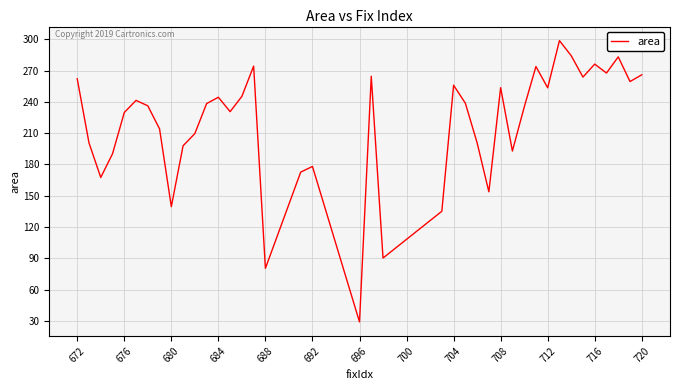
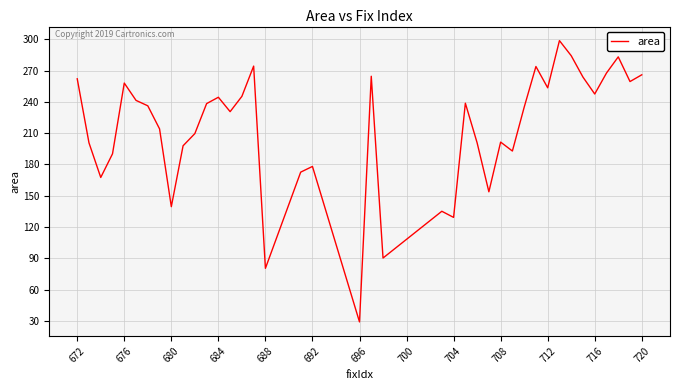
676: 230 -> 258
704: 256 -> 129
708: 254 -> 201
716: 276 -> 248
